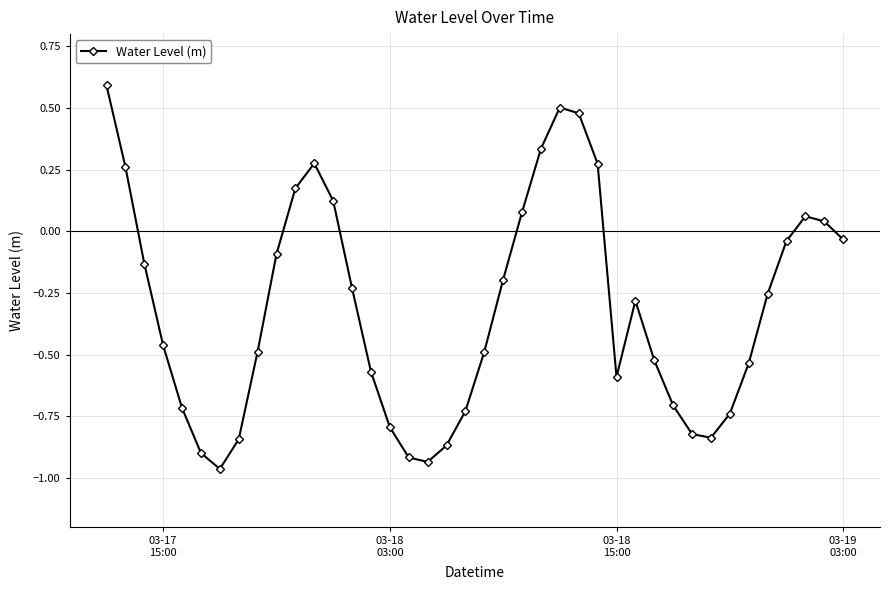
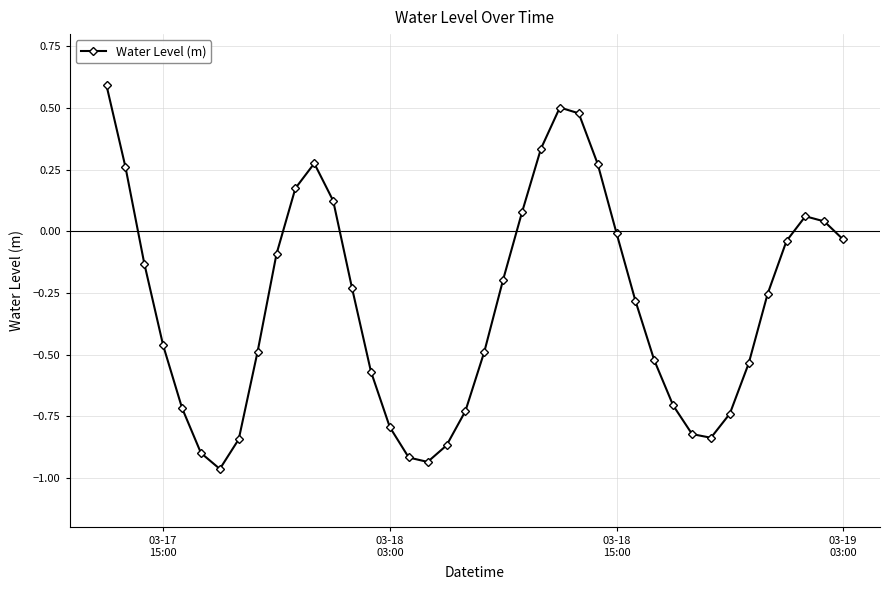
03-18 15:00: -0.59 -> -0.01
